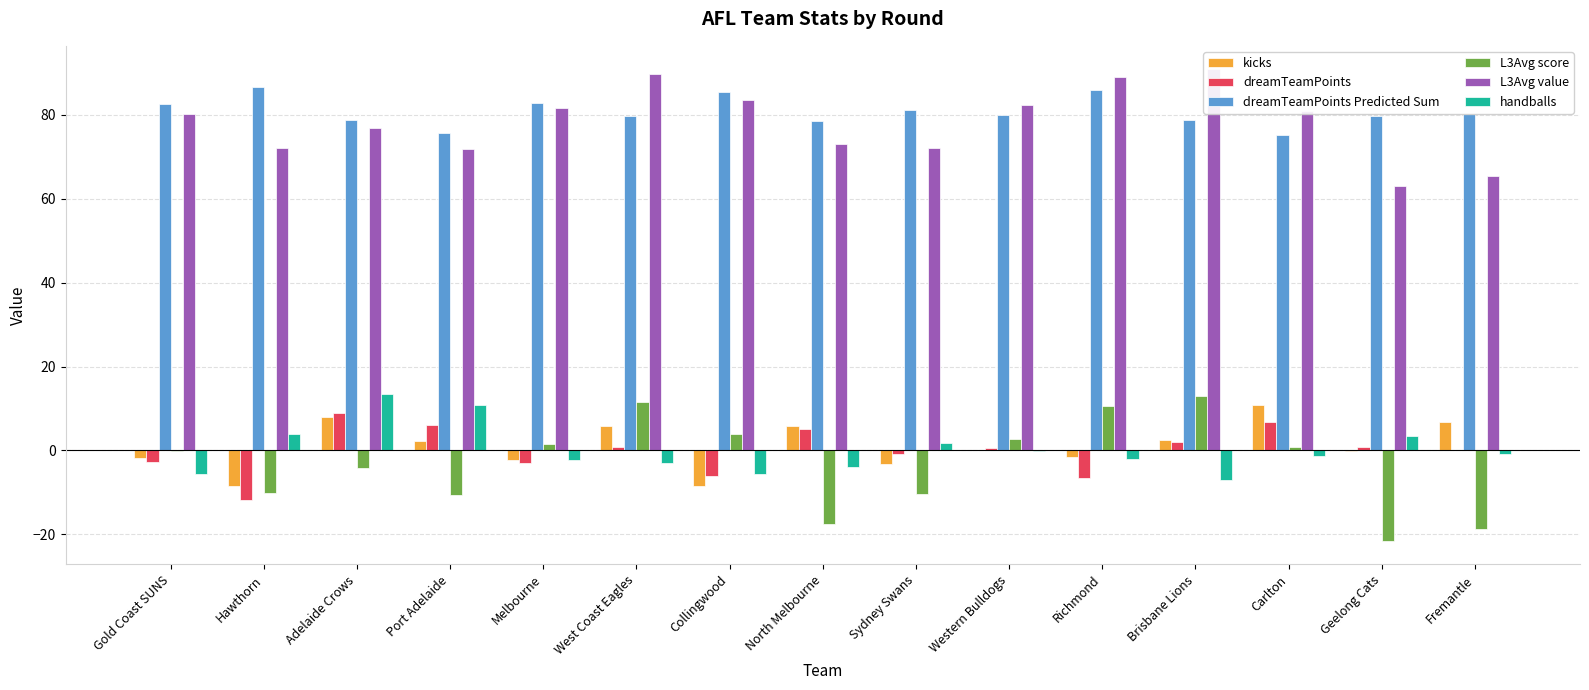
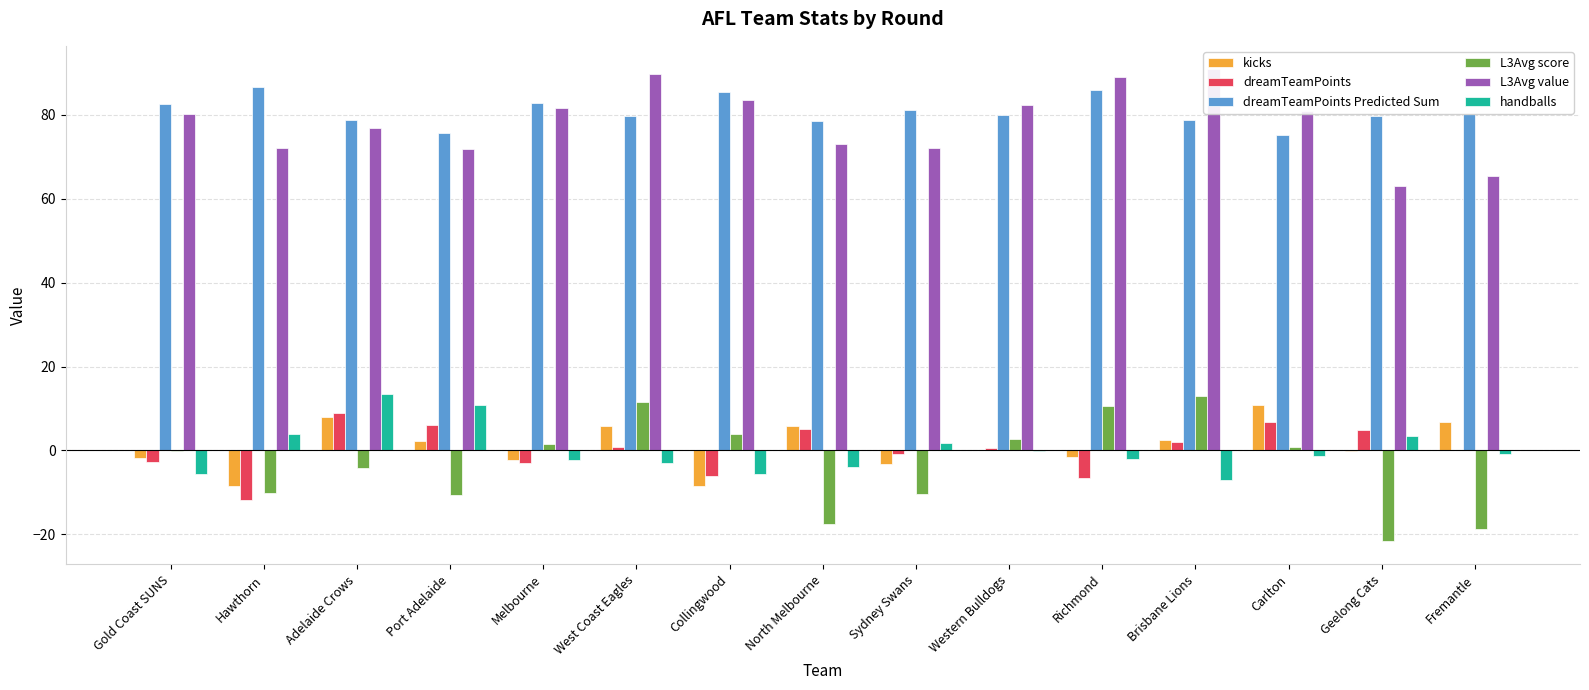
dreamTeamPoints, Geelong Cats: 1 -> 5
